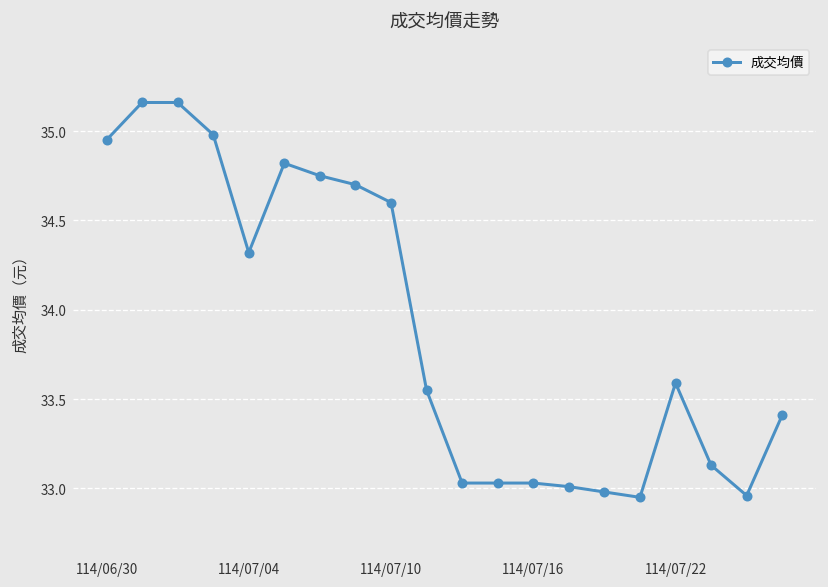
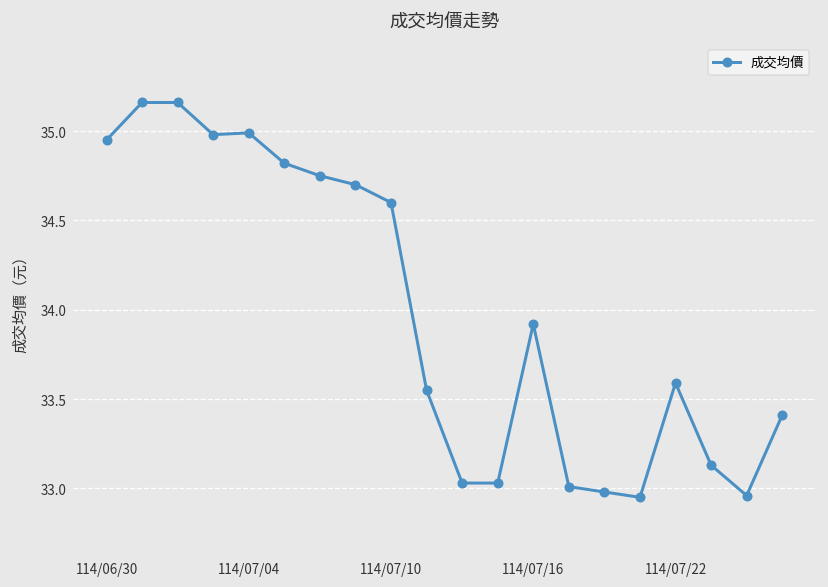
114/07/04: 34.32 -> 34.99
114/07/16: 33.03 -> 33.92
